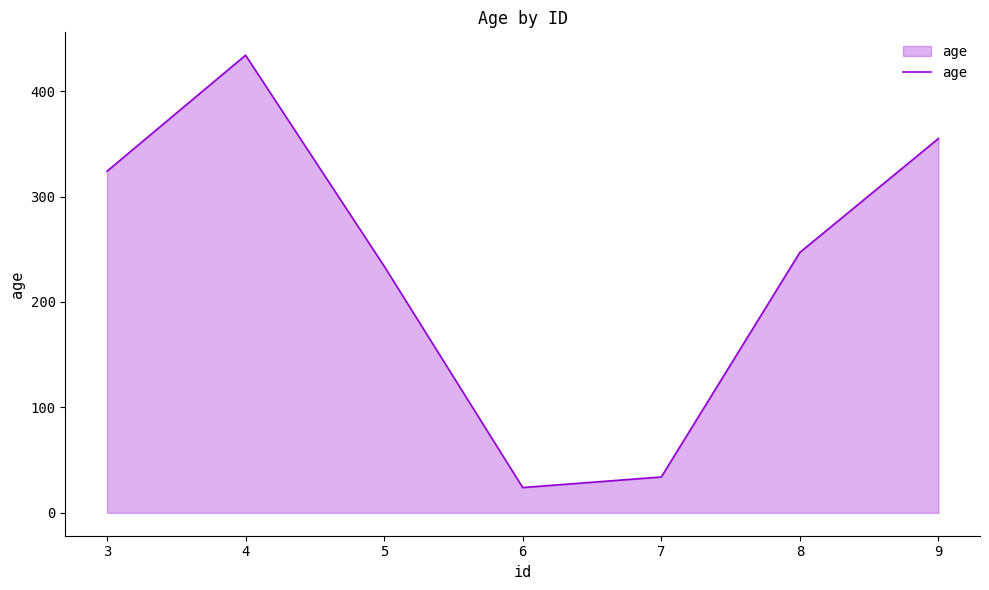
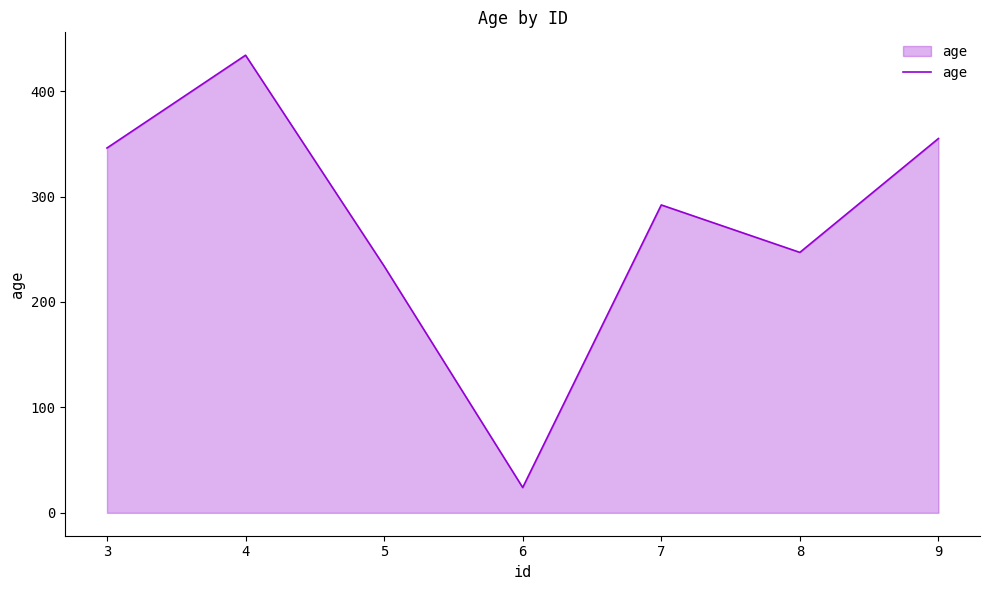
3: 324 -> 346
7: 34 -> 292
